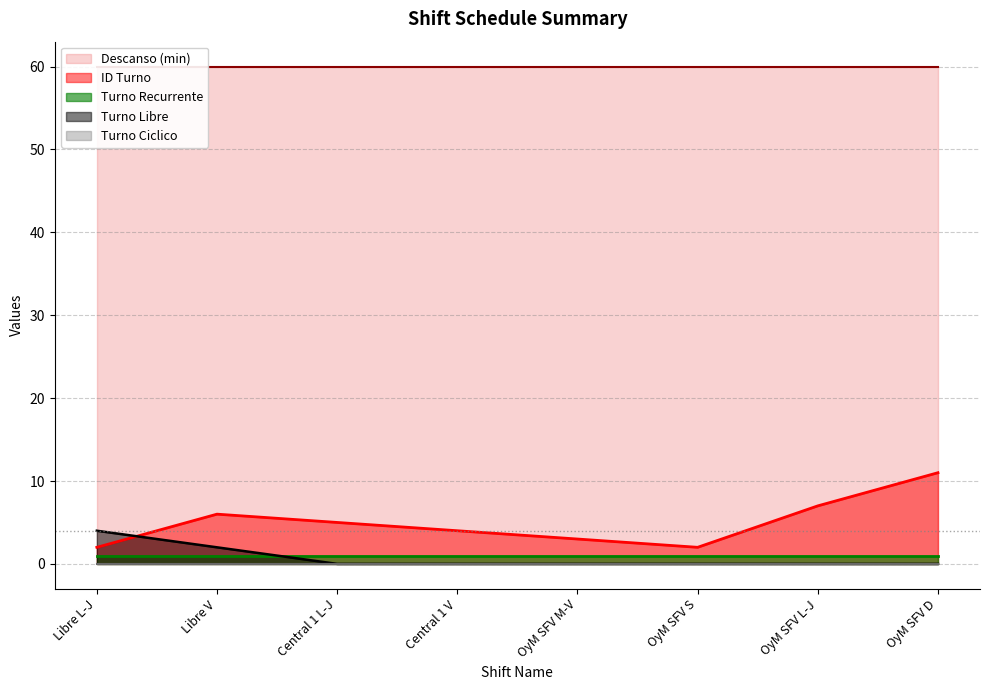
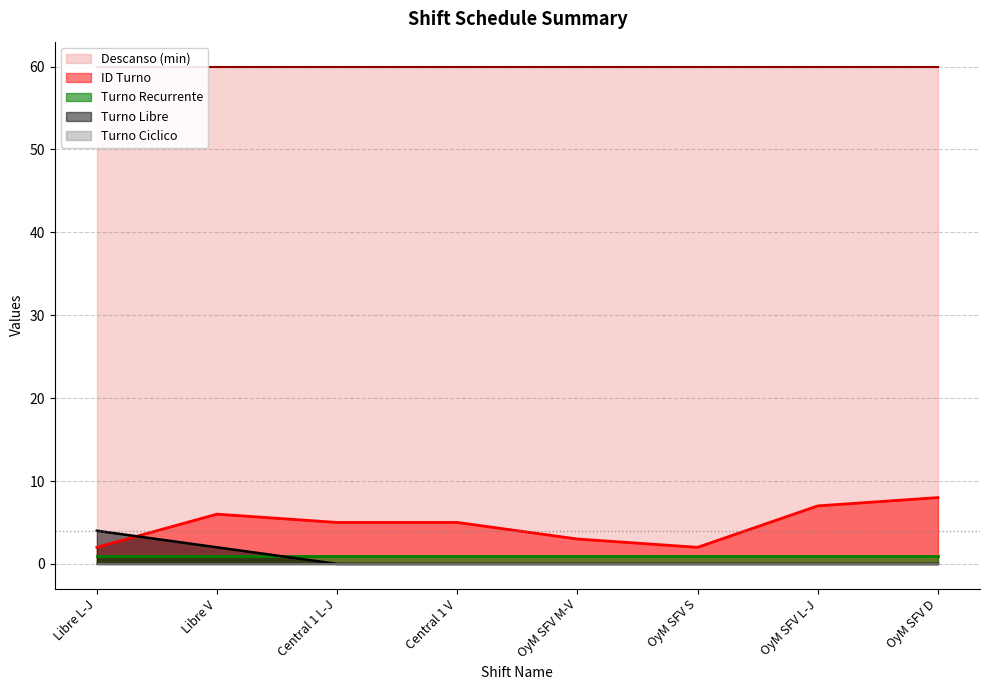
ID Turno, Central 1 V: 4 -> 5
ID Turno, OyM SFV D: 11 -> 8
